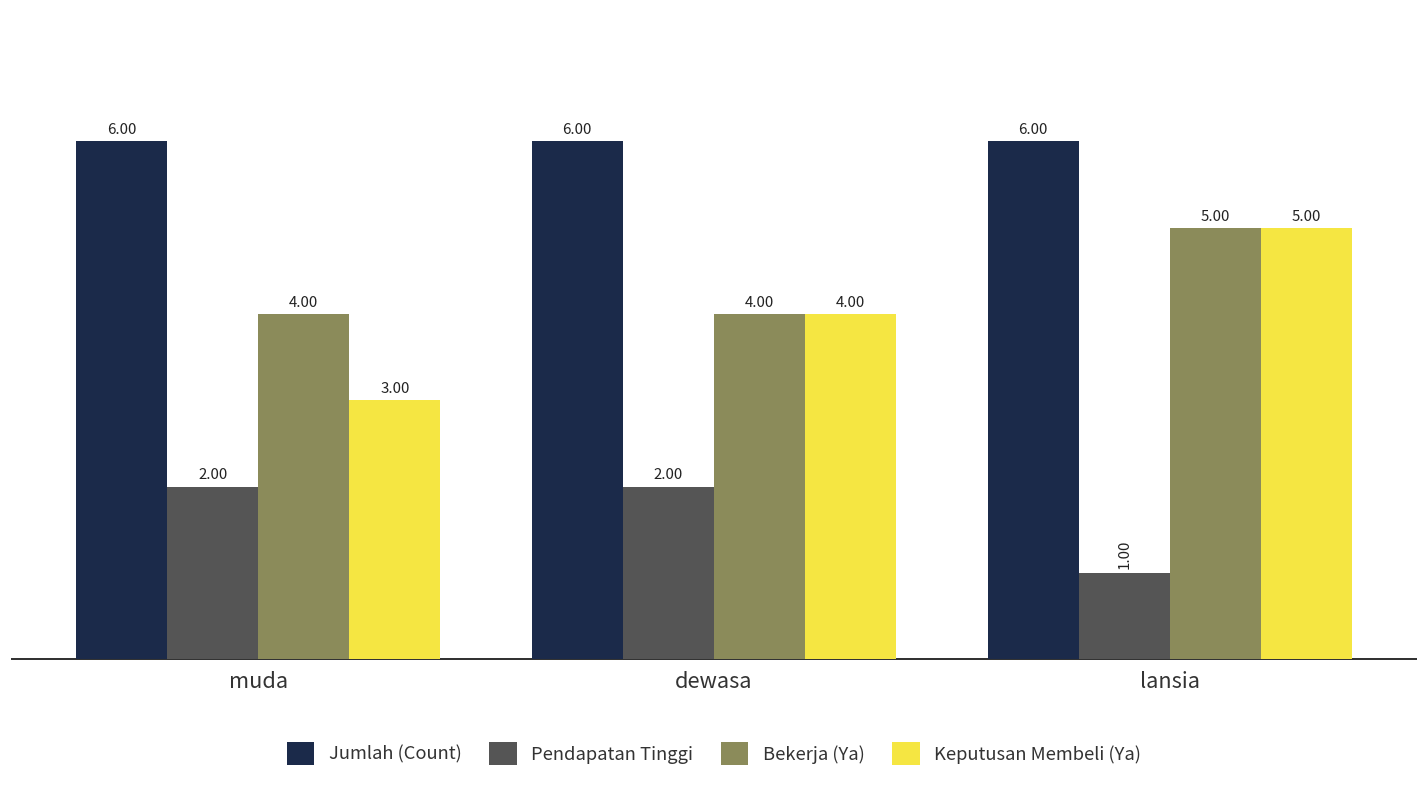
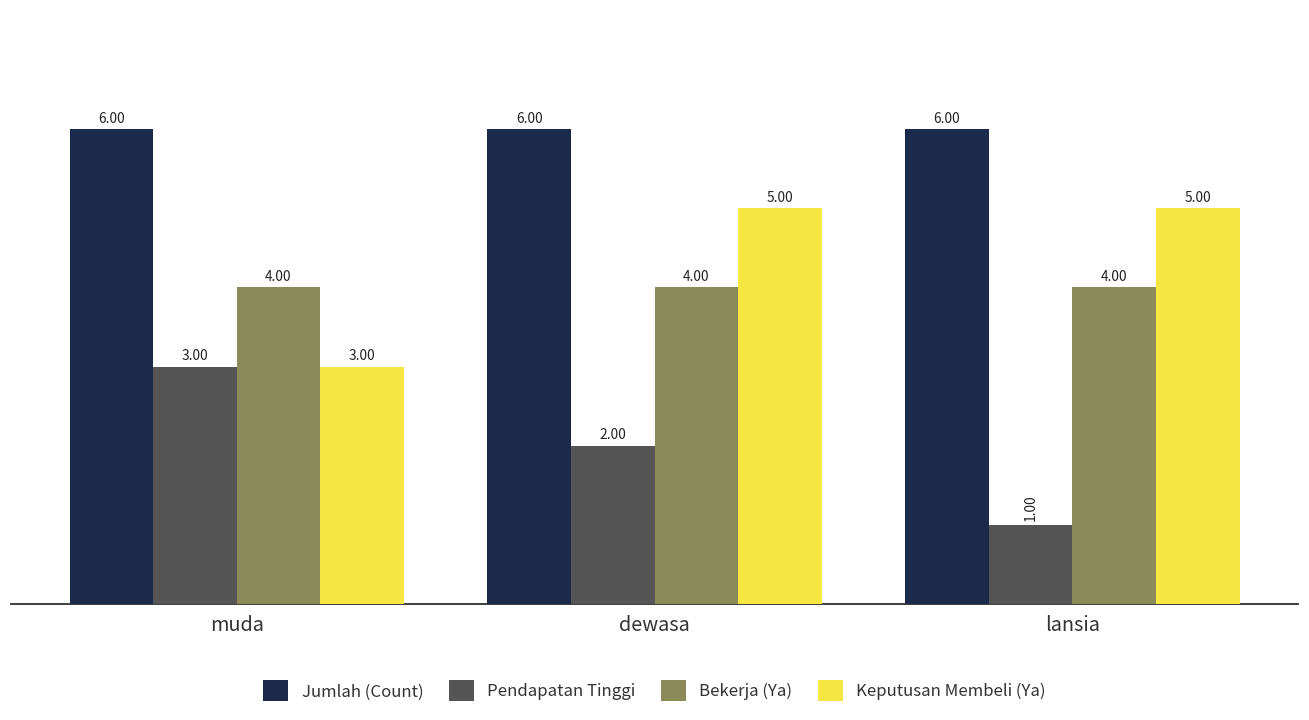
Pendapatan Tinggi, muda: 2.00 -> 3.00
Keputusan Membeli (Ya), dewasa: 4.00 -> 5.00
Bekerja (Ya), lansia: 5.00 -> 4.00
